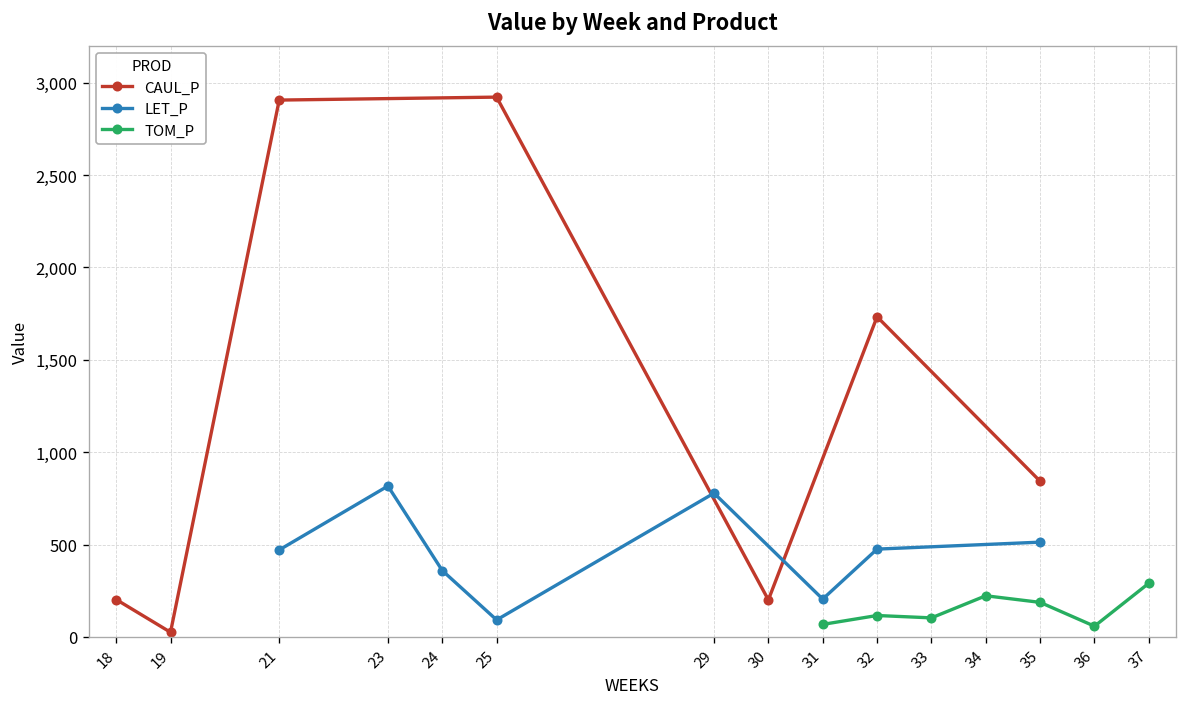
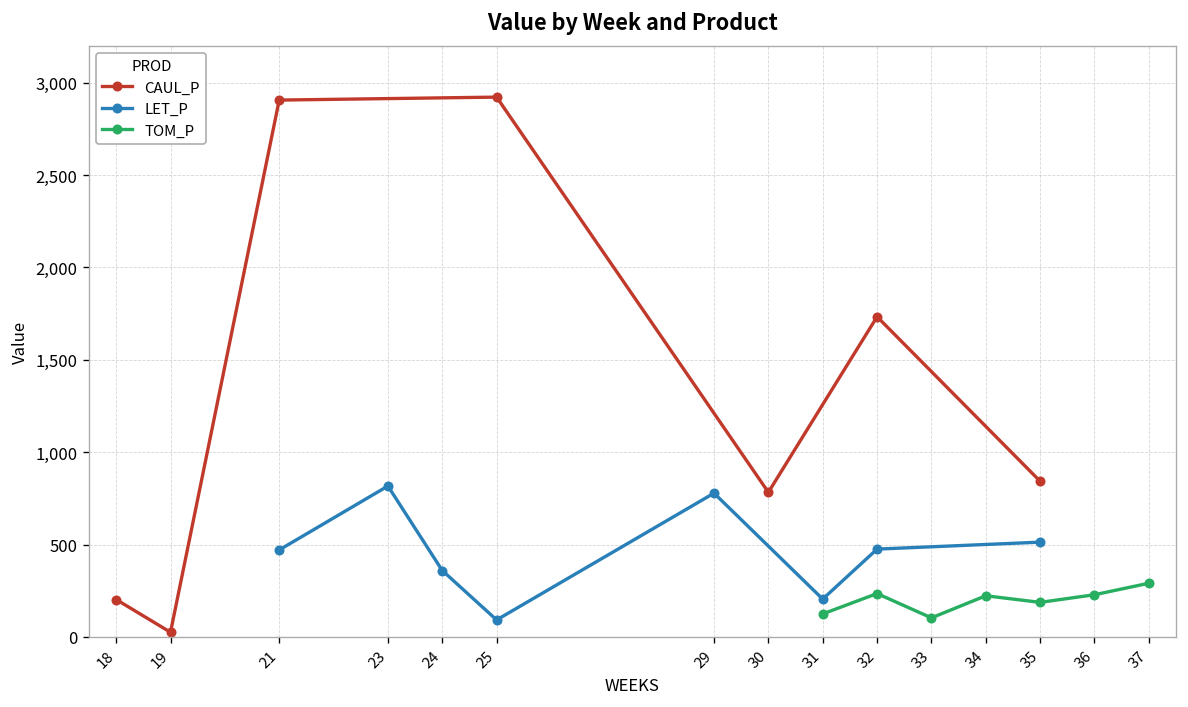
CAUL_P, 30: 200 -> 780
TOM_P, 31: 70 -> 120
TOM_P, 32: 120 -> 230
TOM_P, 36: 60 -> 230
